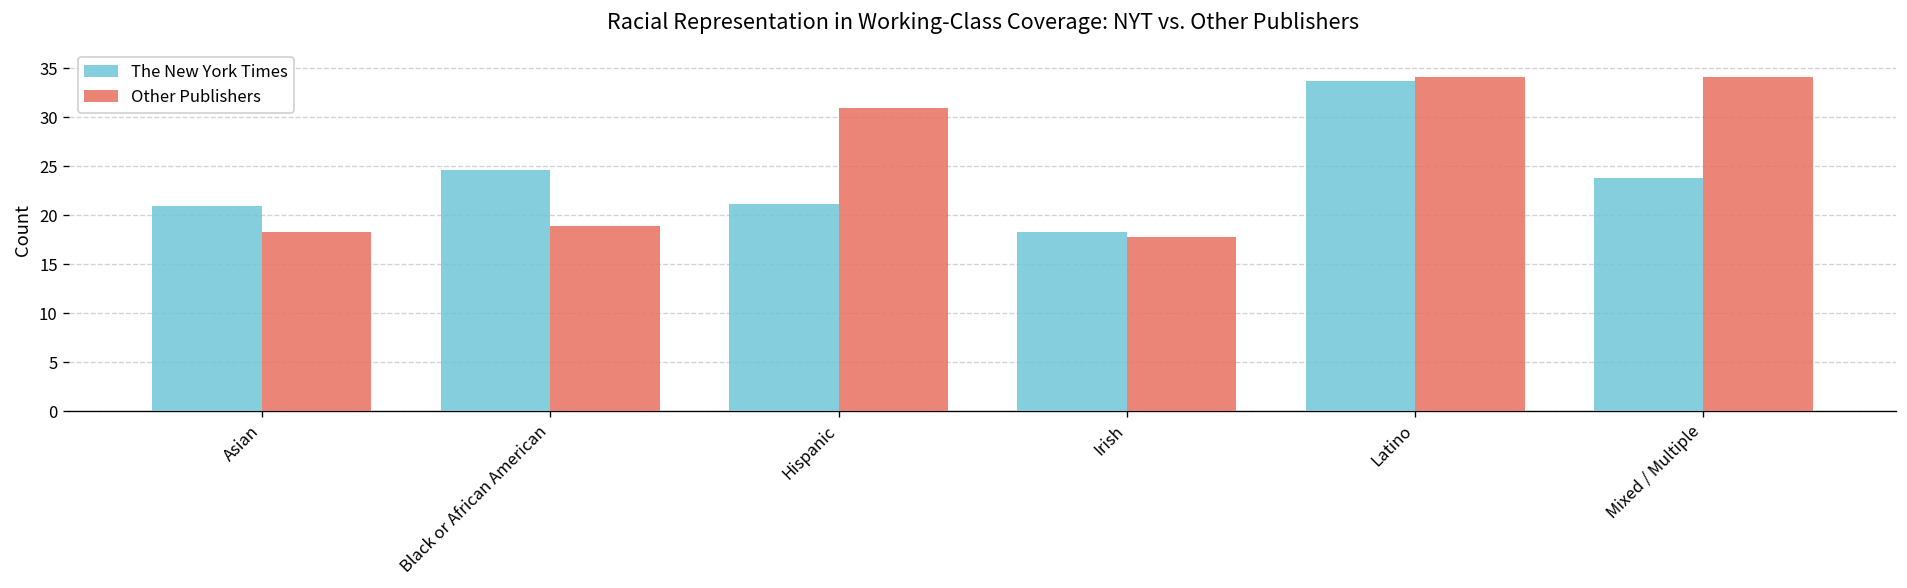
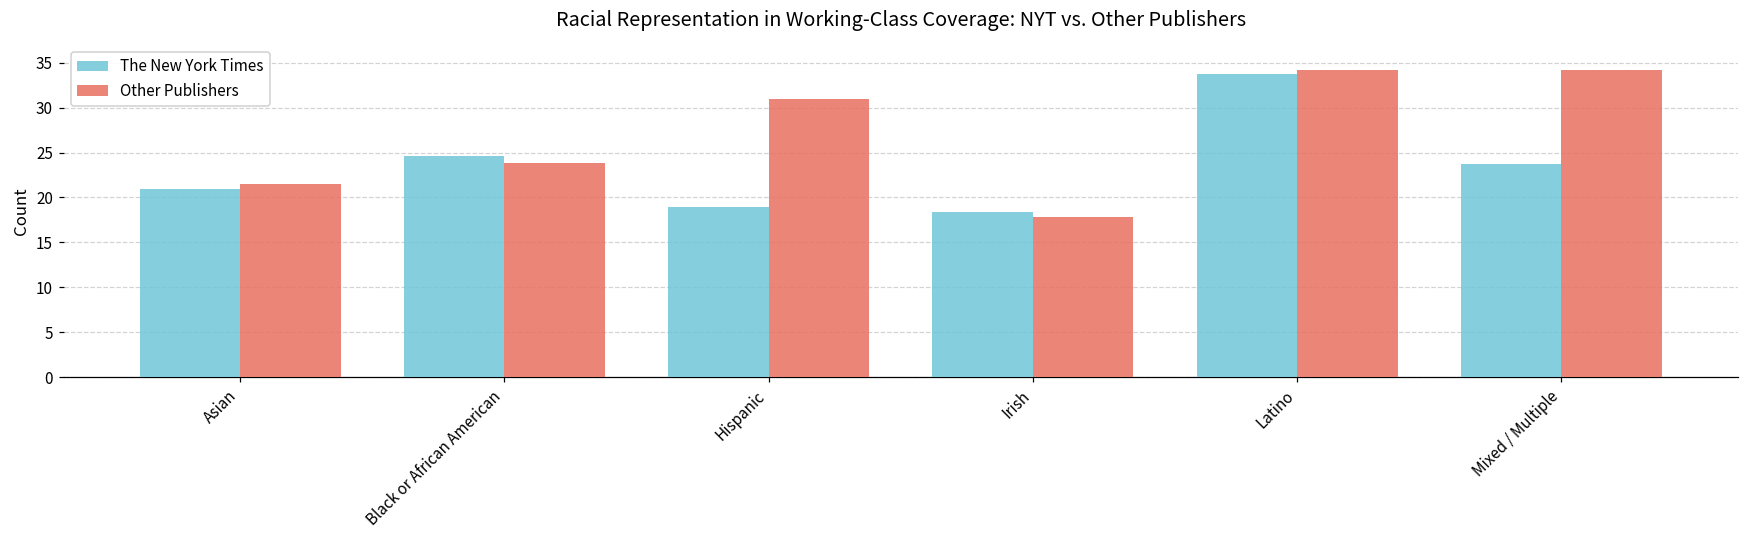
Other Publishers, Asian: 18 -> 21
Other Publishers, Black or African American: 19 -> 24
The New York Times, Hispanic: 21 -> 19
